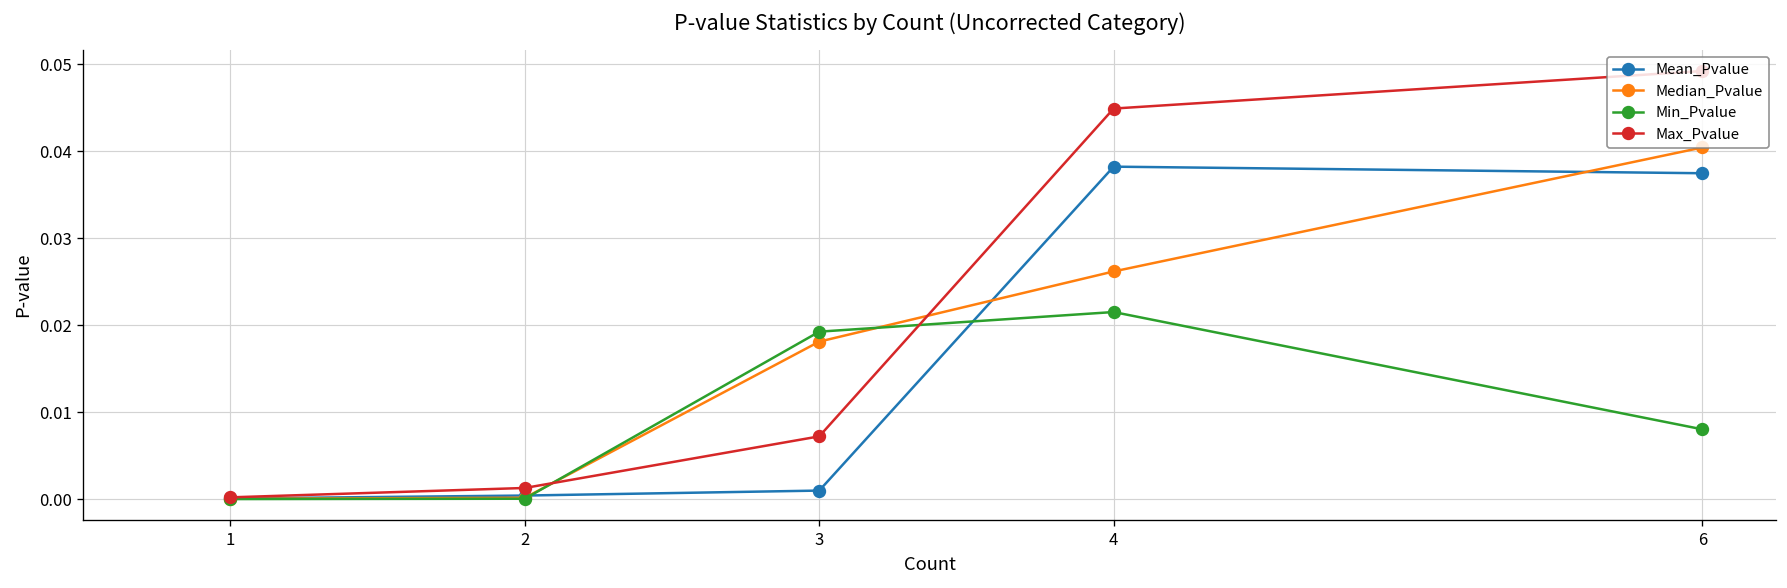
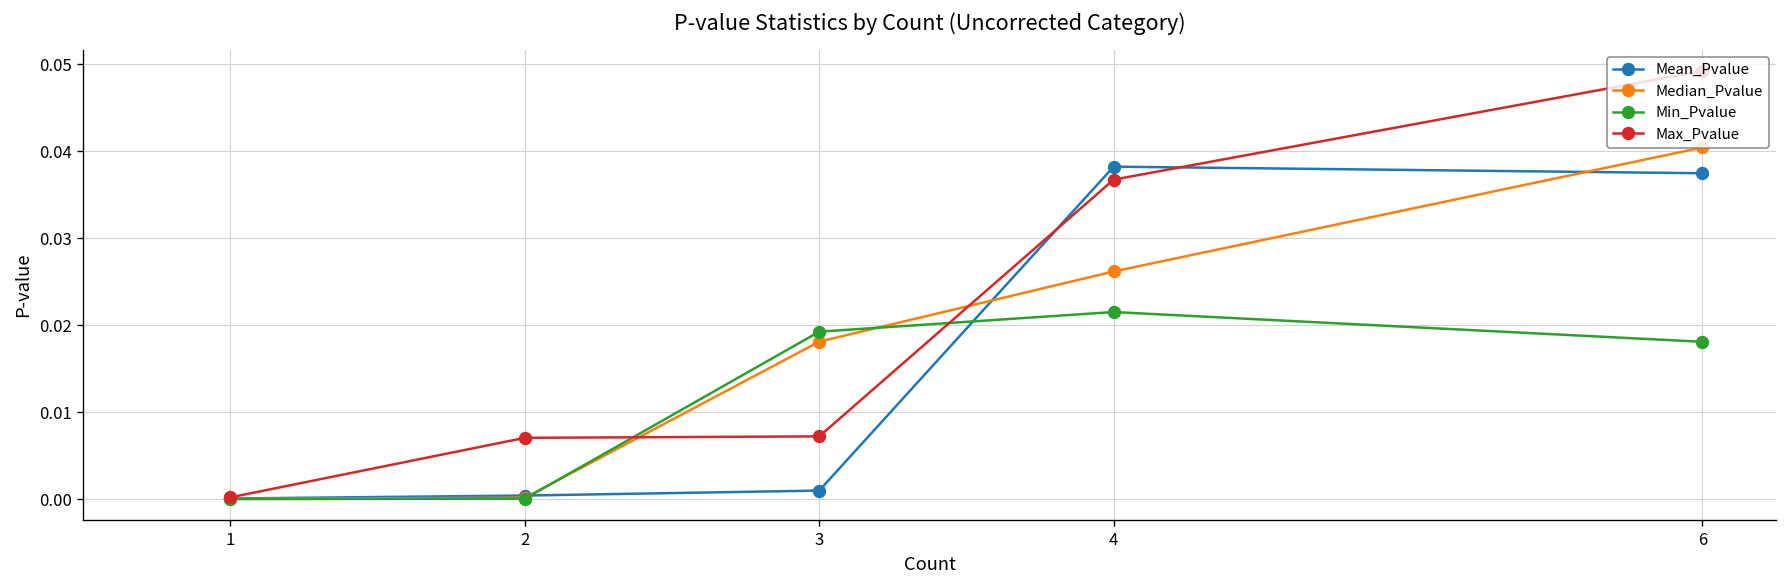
Max_Pvalue, 2: 0.001 -> 0.007
Max_Pvalue, 4: 0.045 -> 0.037
Min_Pvalue, 6: 0.008 -> 0.018
